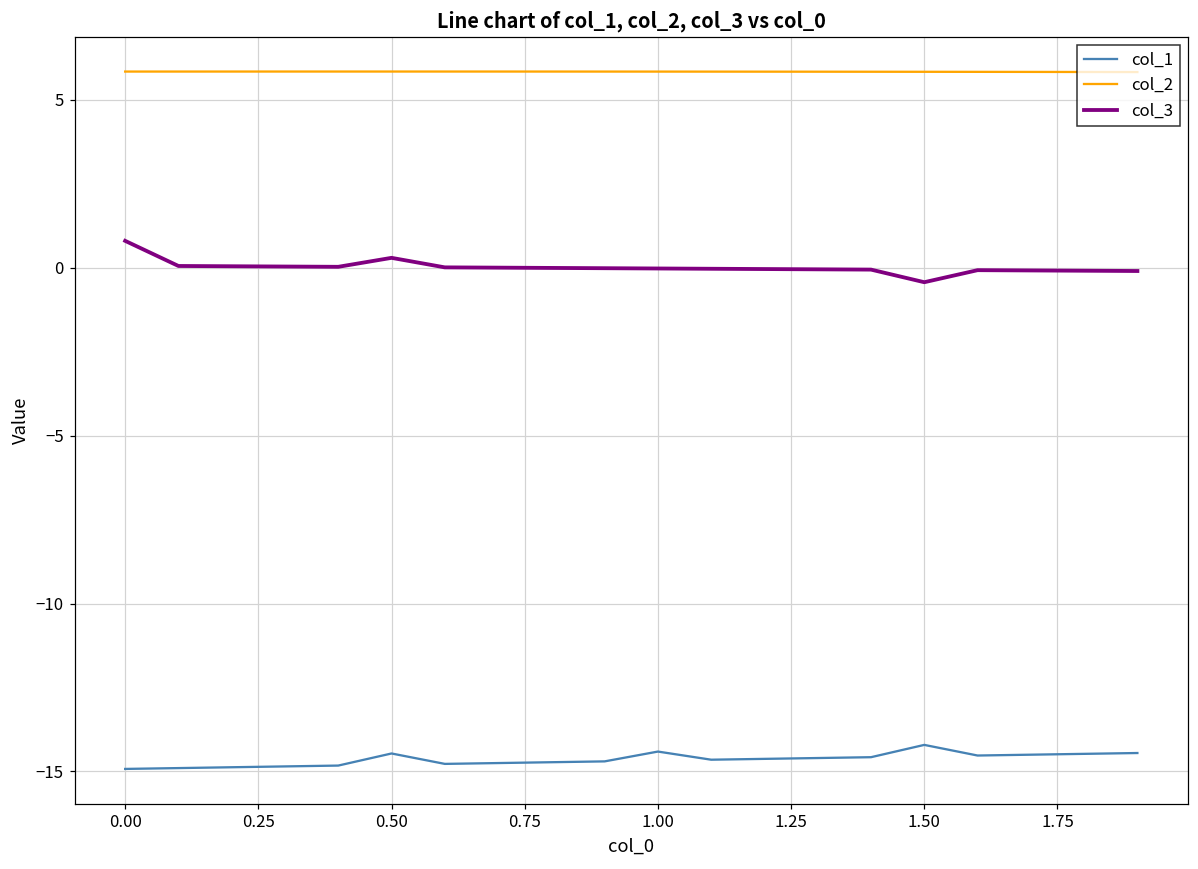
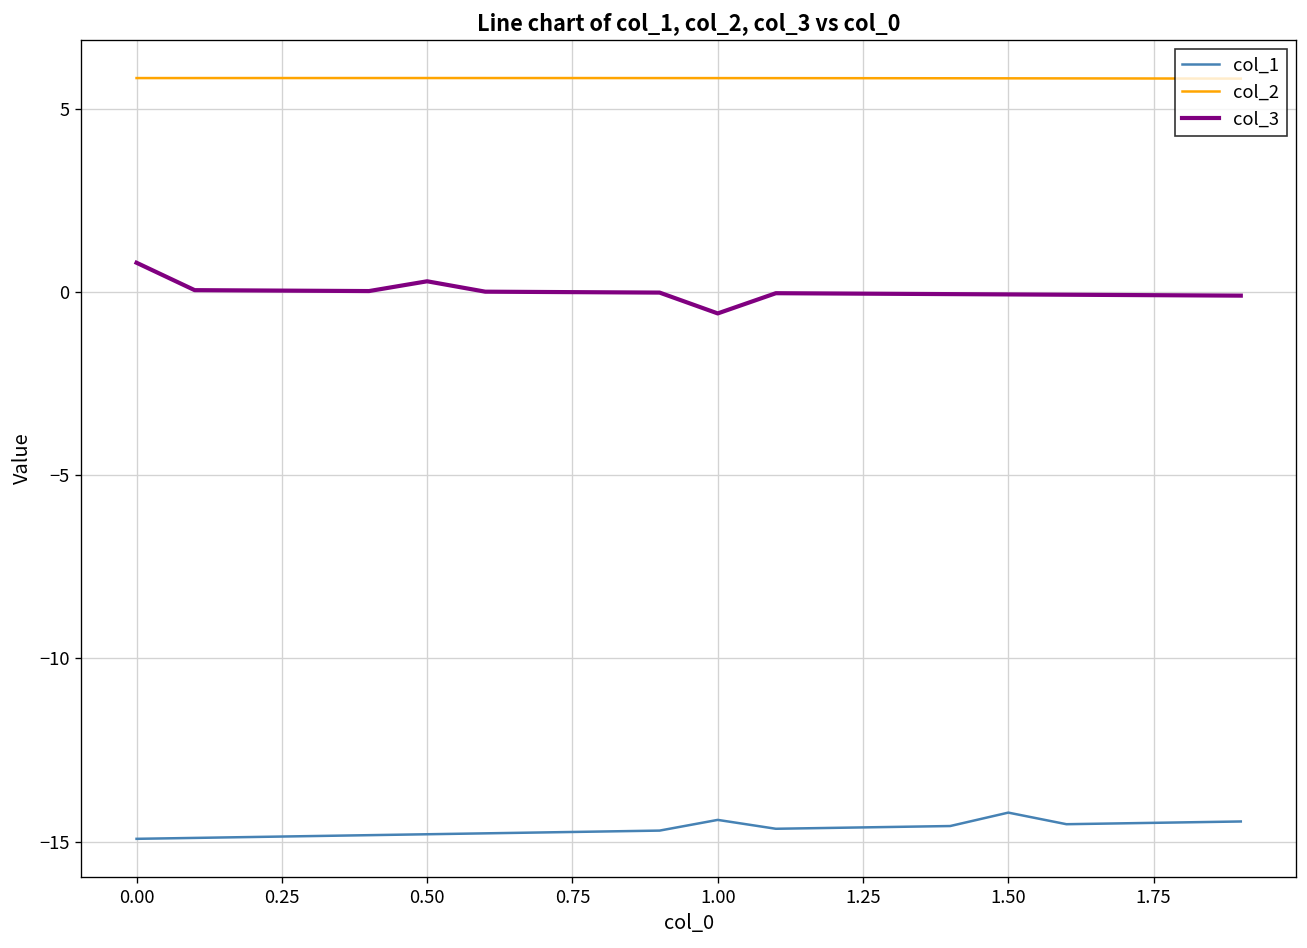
col_1, 0.50: -14.5 -> -14.8
col_3, 1.00: 0.0 -> -0.6
col_3, 1.50: -0.4 -> -0.1
